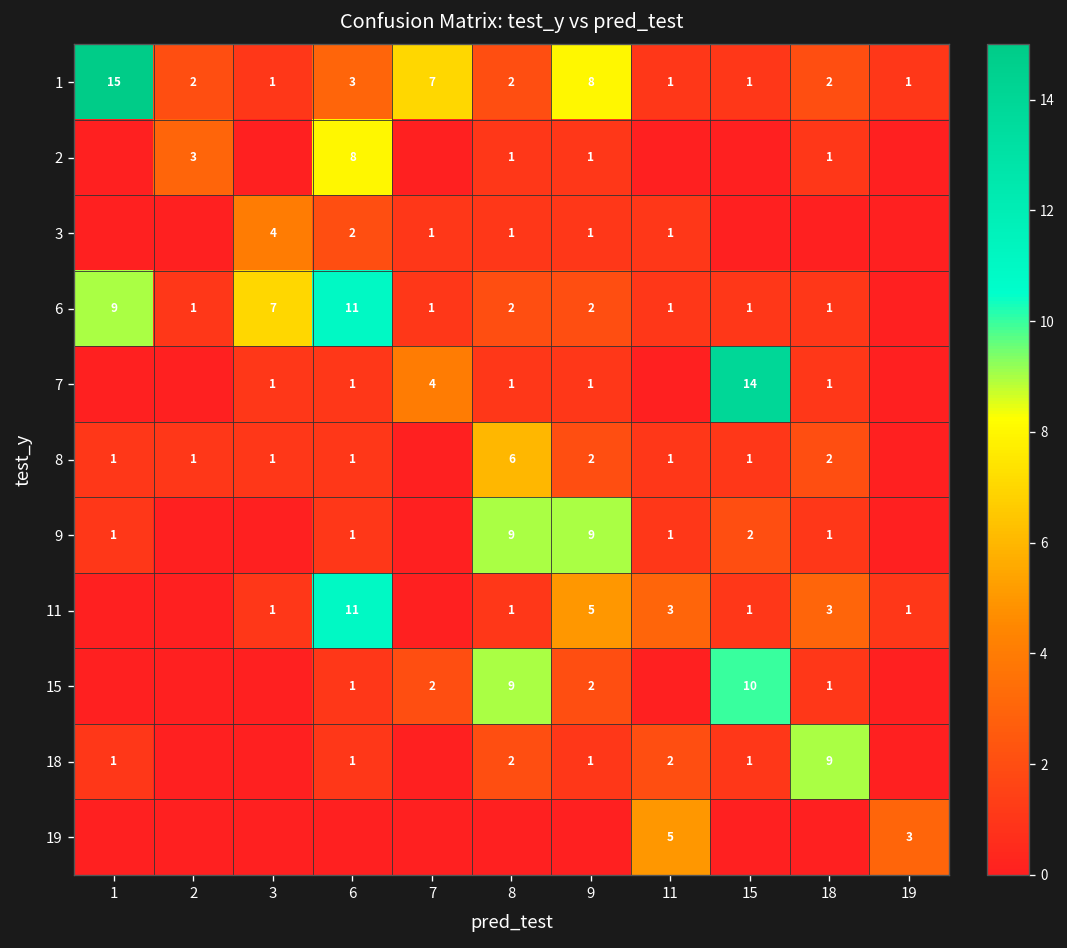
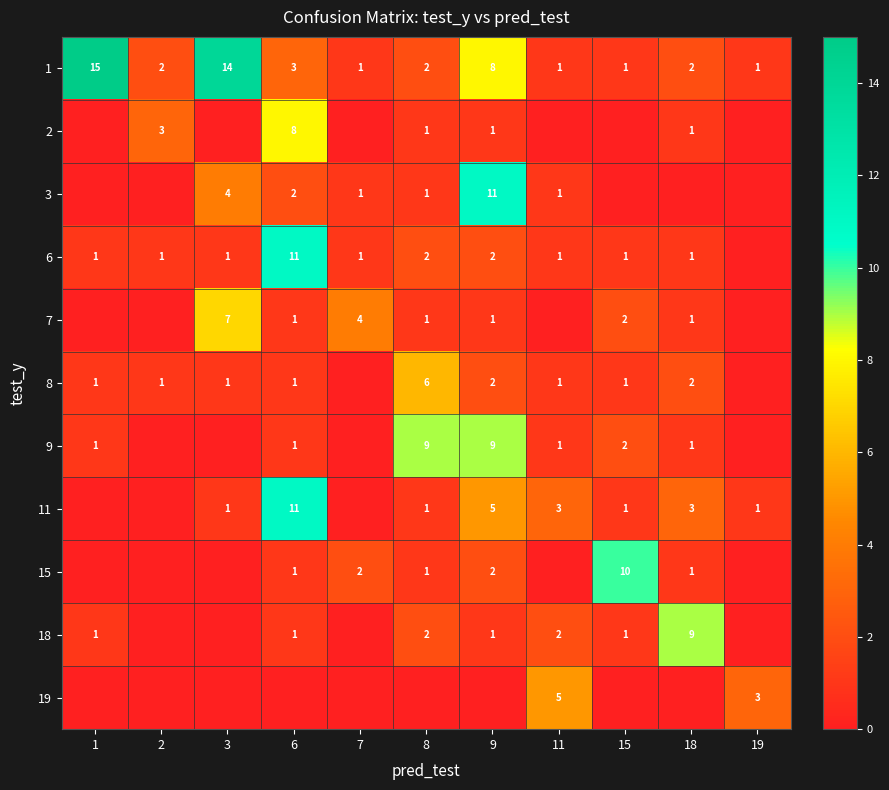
1, 3: 1 -> 14
1, 7: 7 -> 1
3, 9: 1 -> 11
6, 1: 9 -> 1
6, 3: 7 -> 1
7, 3: 1 -> 7
7, 15: 14 -> 2
15, 8: 9 -> 1
